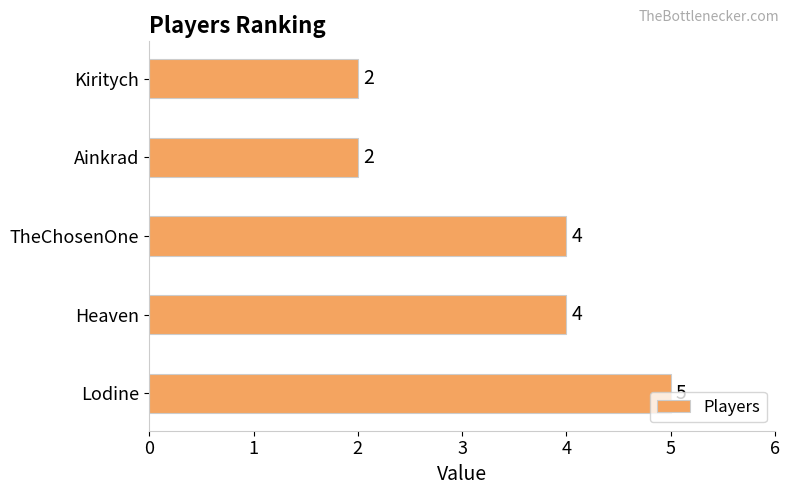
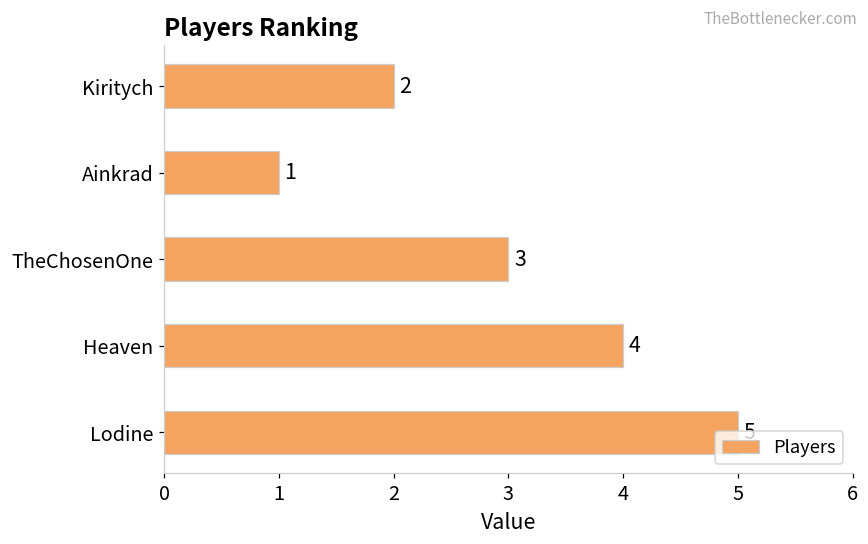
Ainkrad: 2 -> 1
TheChosenOne: 4 -> 3
